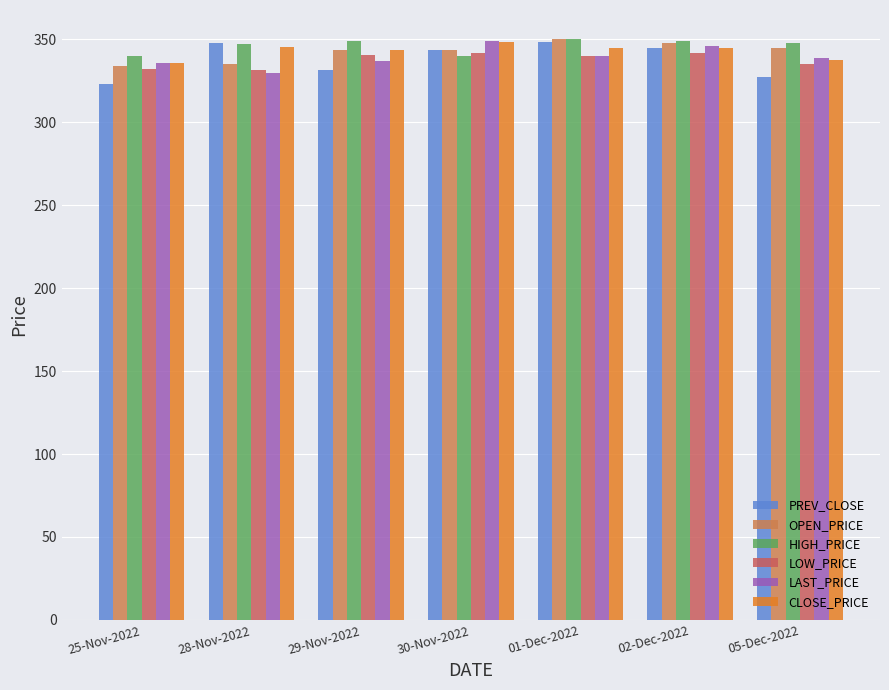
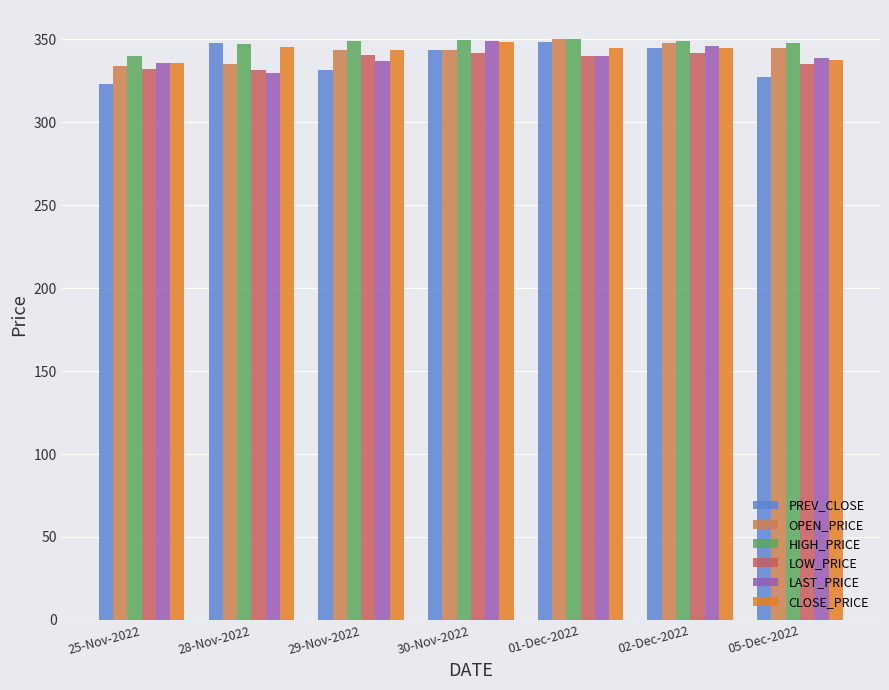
HIGH_PRICE, 30-Nov-2022: 340 -> 350
